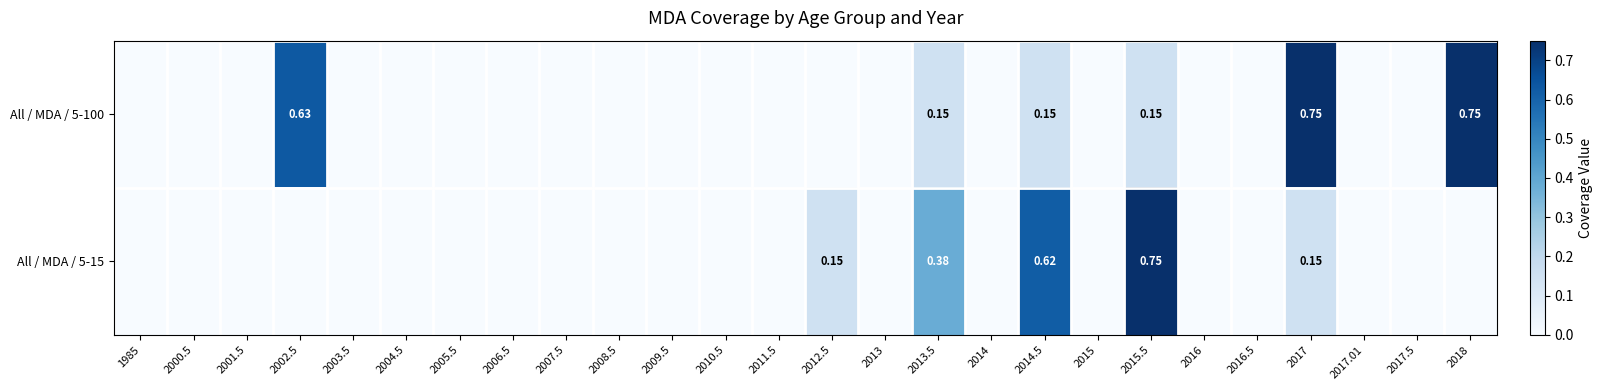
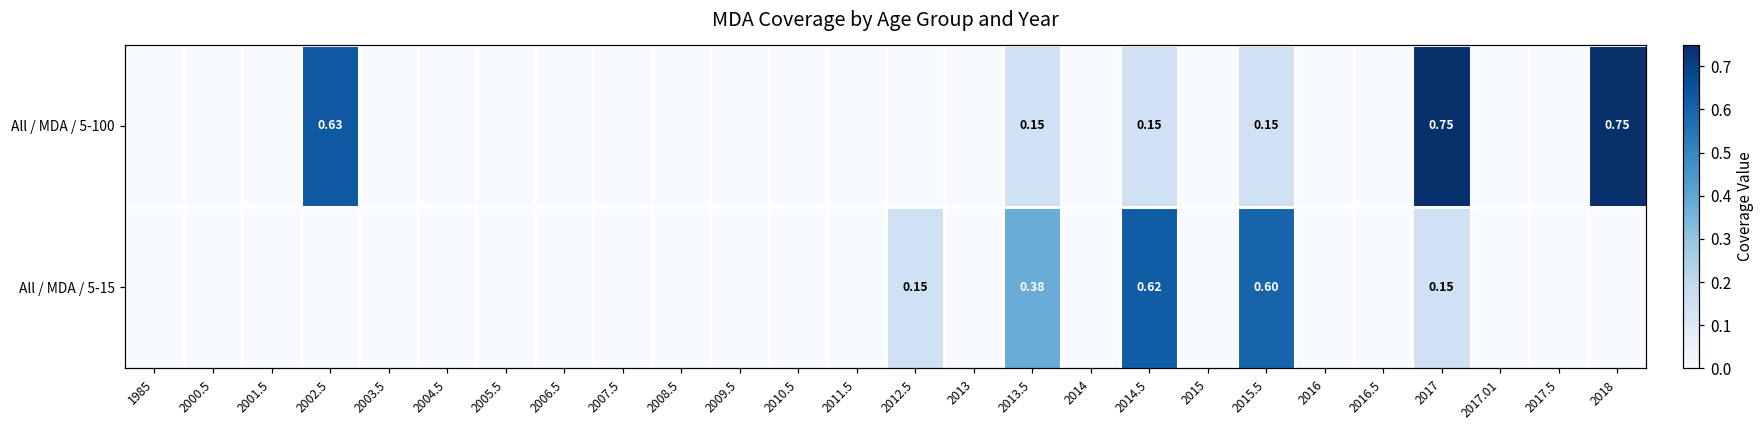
All / MDA / 5-15, 2015.5: 0.75 -> 0.60
